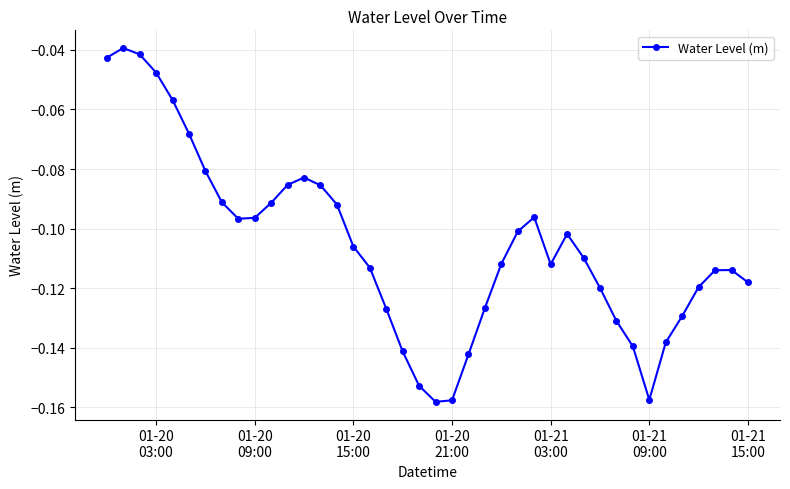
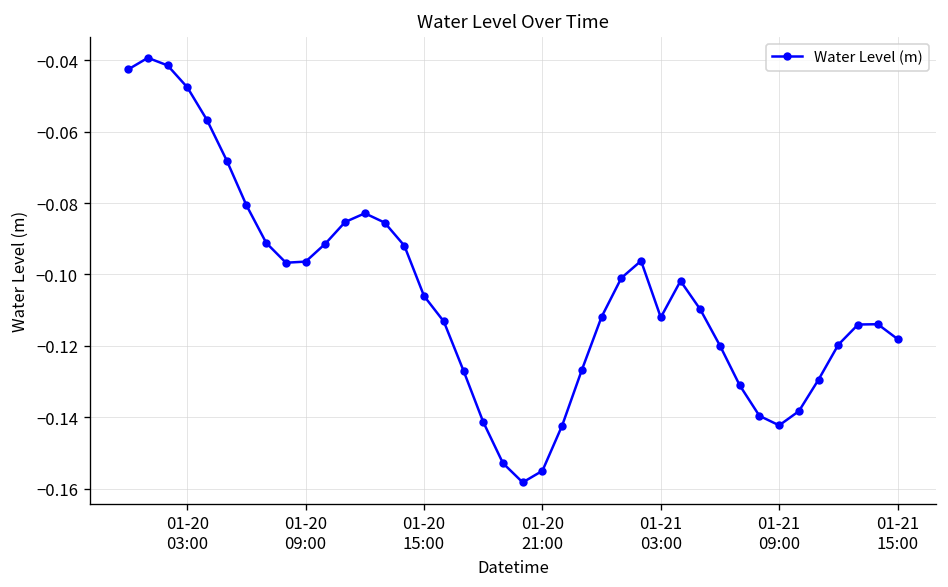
01-20 21:00: -0.158 -> -0.155
01-21 09:00: -0.158 -> -0.142
